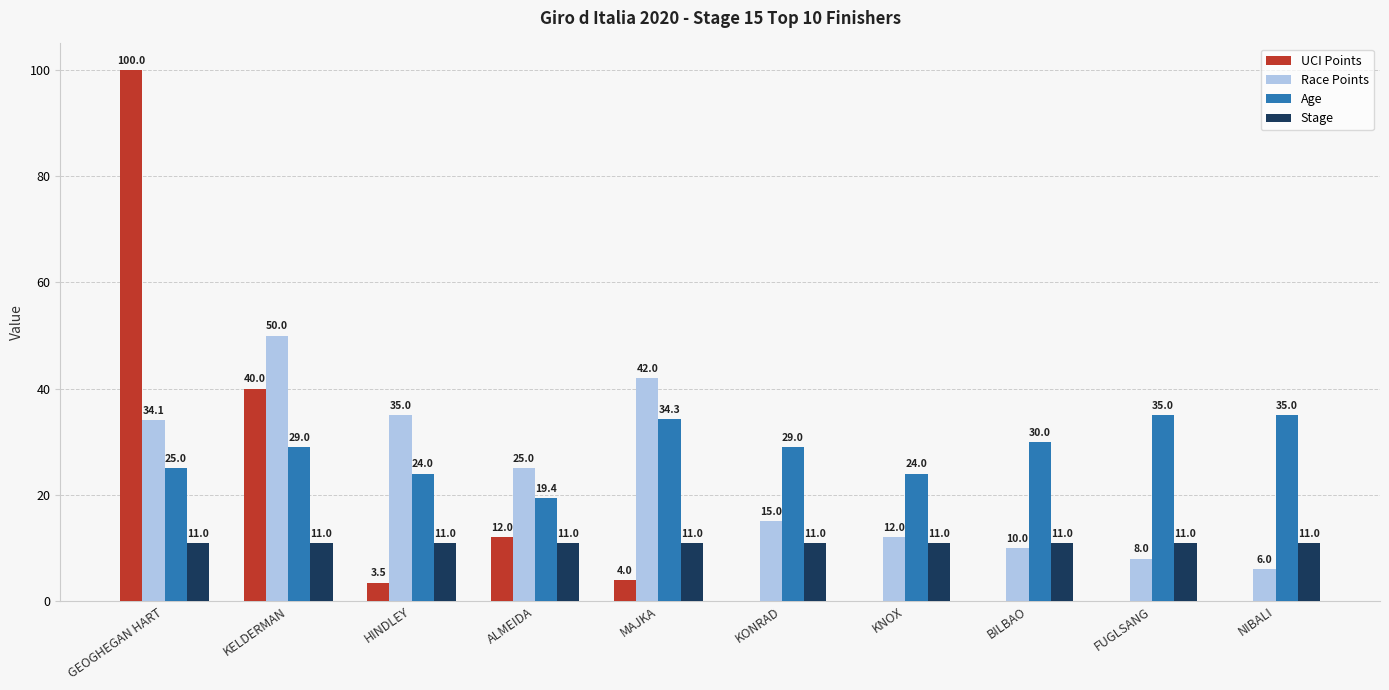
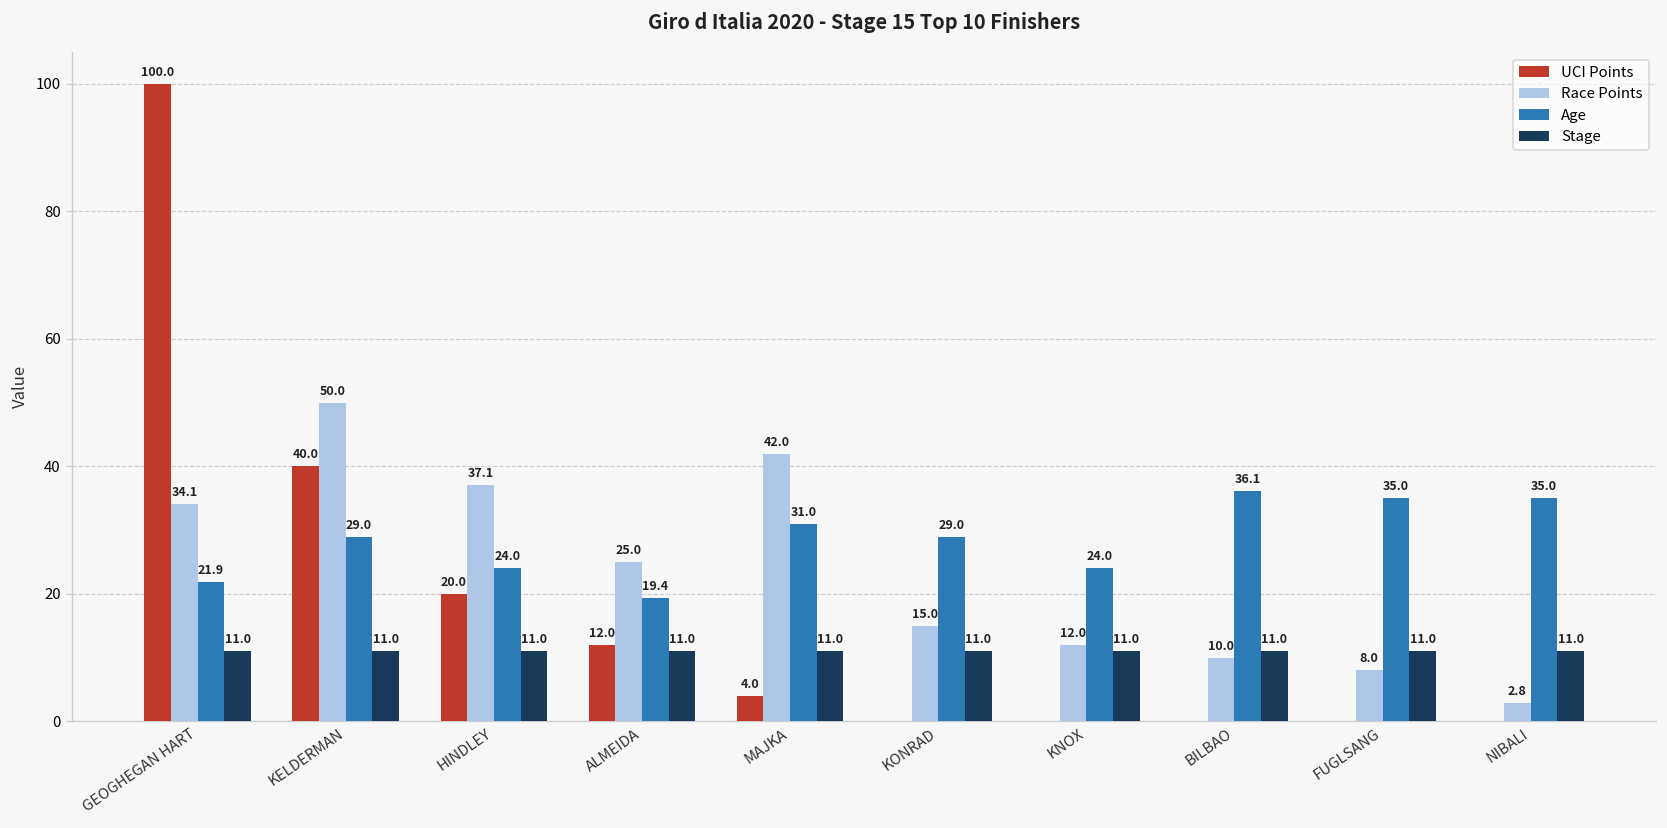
Age, GEOGHEGAN HART: 25.0 -> 21.9
UCI Points, HINDLEY: 3.5 -> 20.0
Race Points, HINDLEY: 35.0 -> 37.1
Age, MAJKA: 34.3 -> 31.0
Age, BILBAO: 30.0 -> 36.1
Race Points, NIBALI: 6.0 -> 2.8
